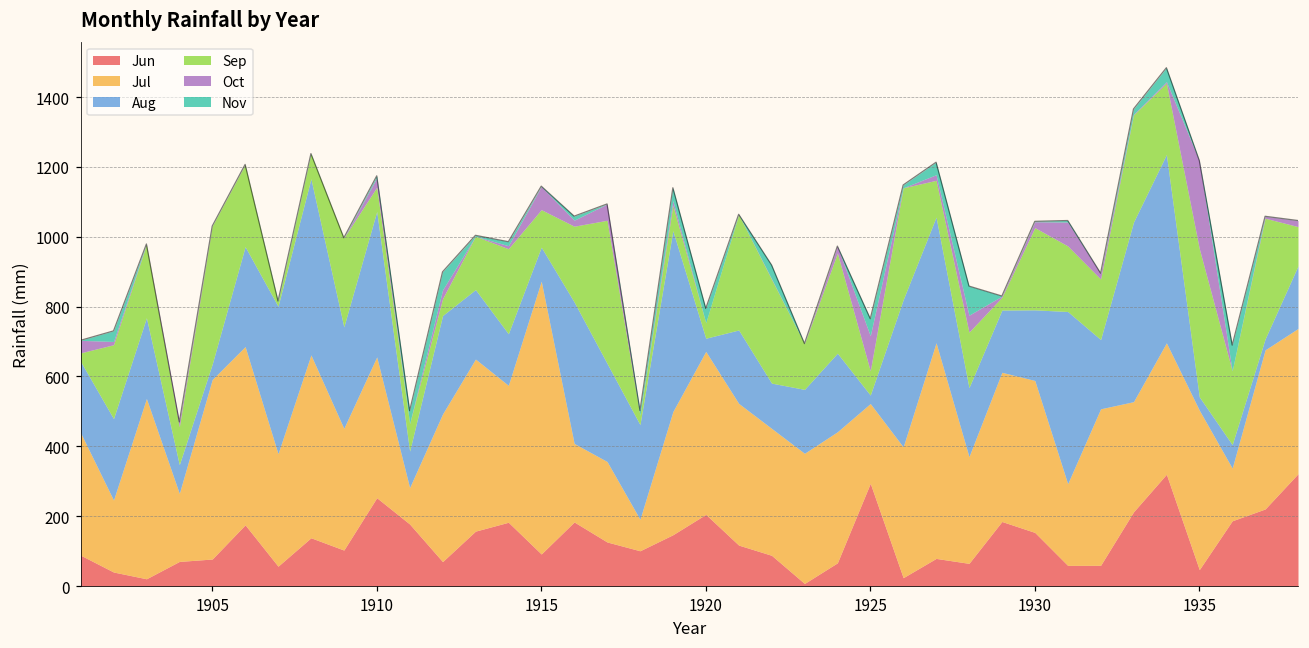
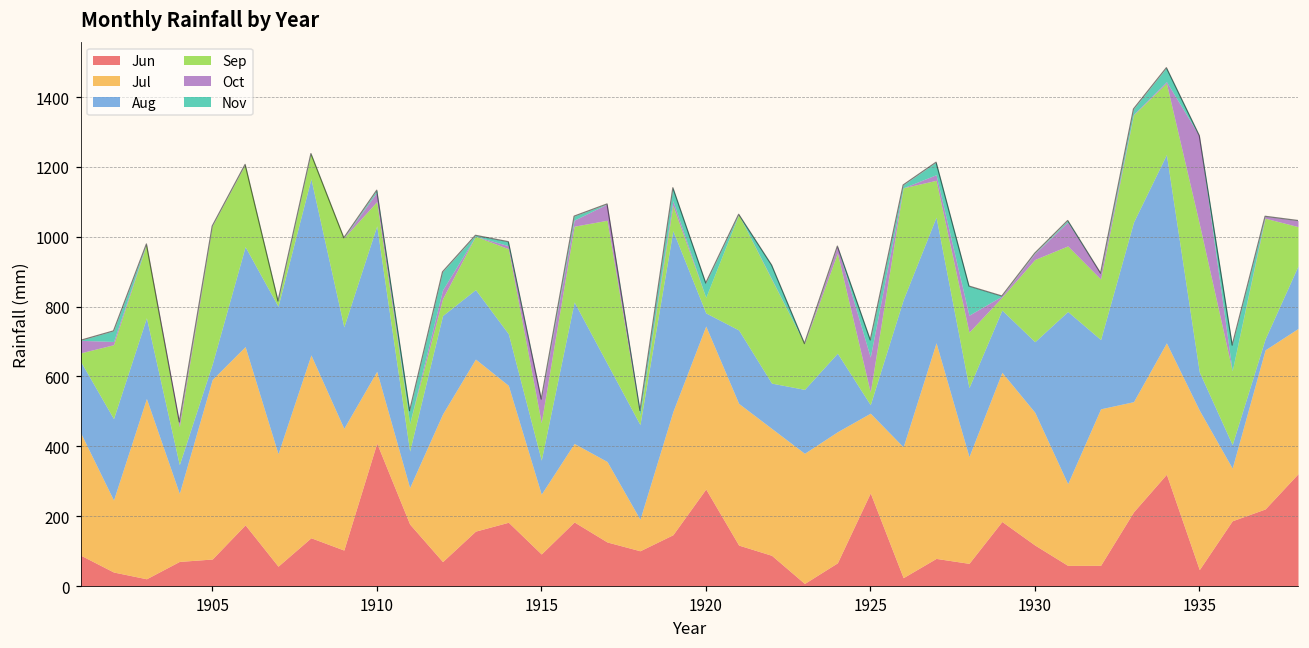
Jun, 1910: 250 -> 410
Jul, 1910: 400 -> 210
Jul, 1915: 780 -> 170
Jun, 1920: 210 -> 280
Jun, 1925: 290 -> 270
Sep, 1925: 70 -> 40
Jun, 1930: 150 -> 120
Jul, 1930: 430 -> 380
Aug, 1935: 40 -> 110
